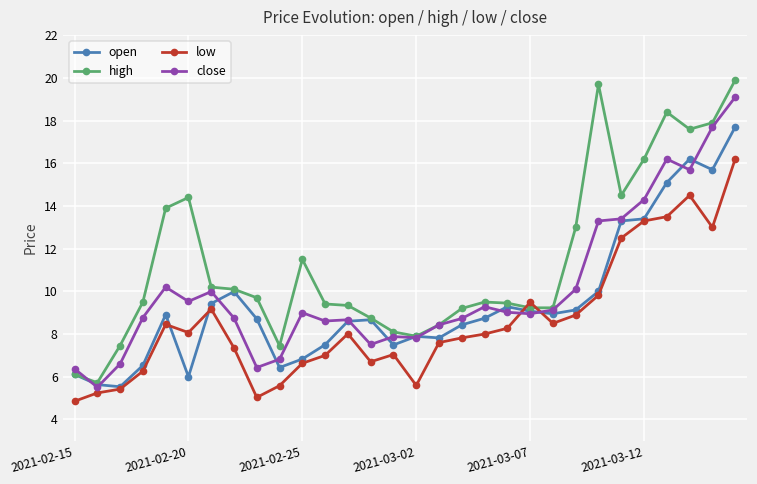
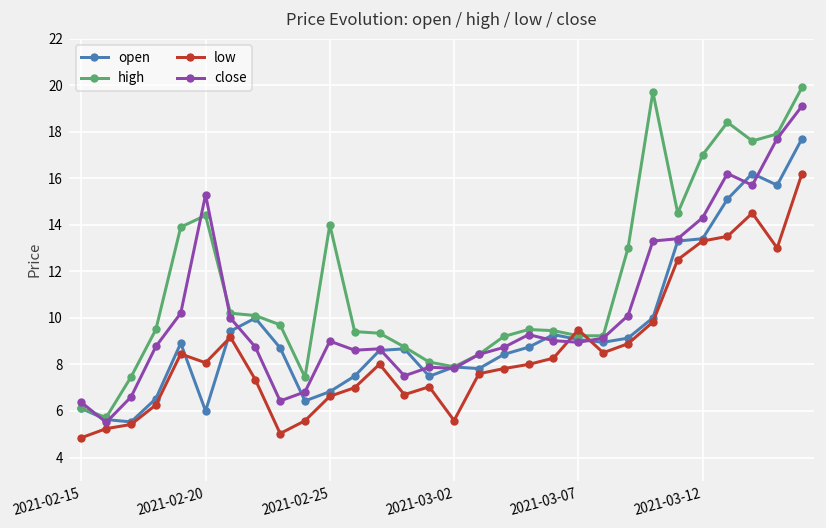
close, 2021-02-20: 9.5 -> 15.3
high, 2021-02-25: 11.5 -> 14.0
high, 2021-03-12: 16.2 -> 17.0
